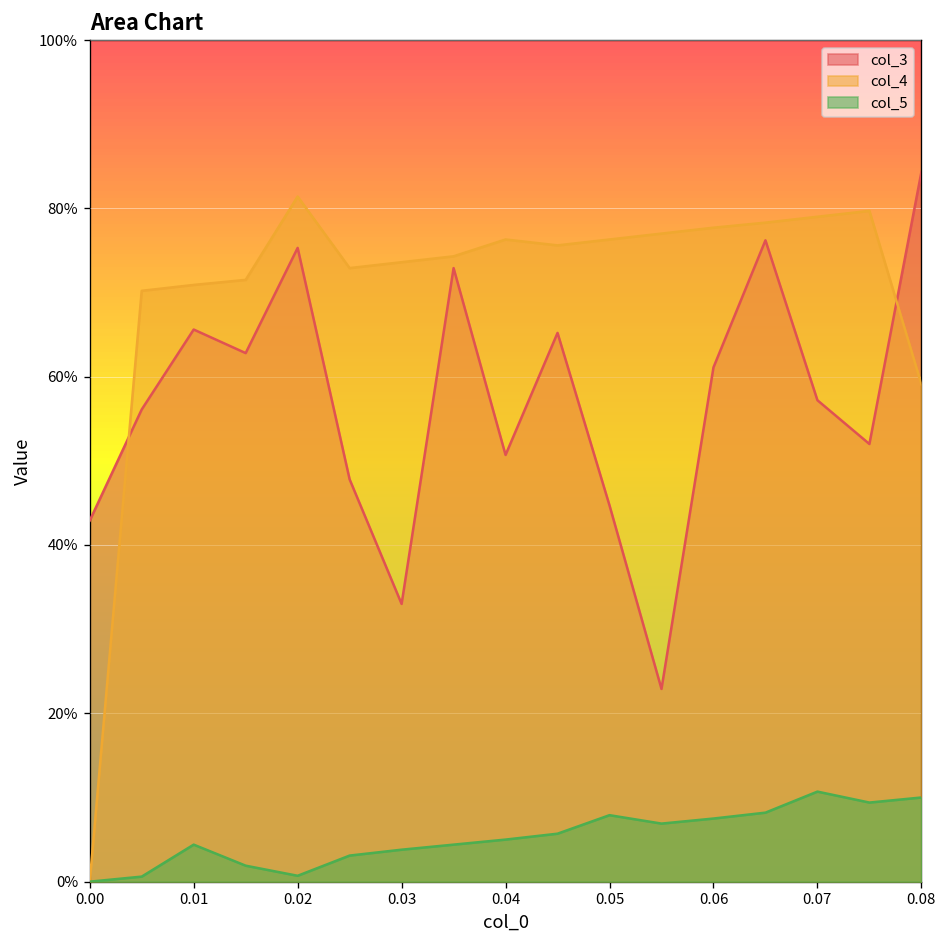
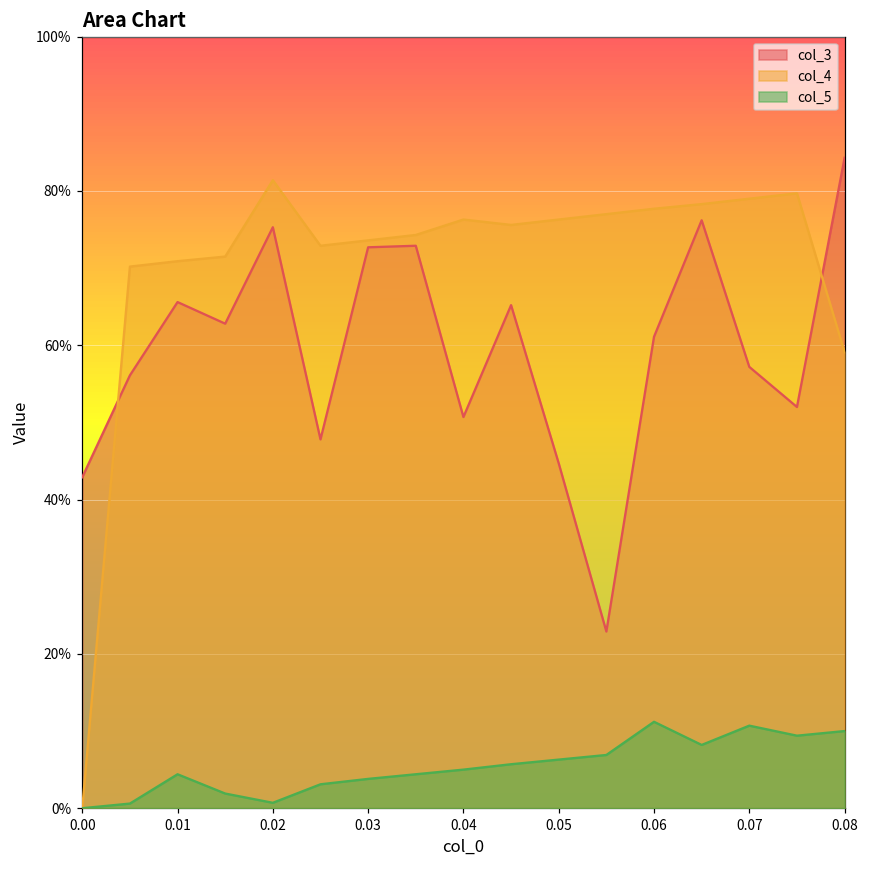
col_3, 0.03: 33% -> 73%
col_5, 0.05: 8% -> 6%
col_5, 0.06: 8% -> 11%
